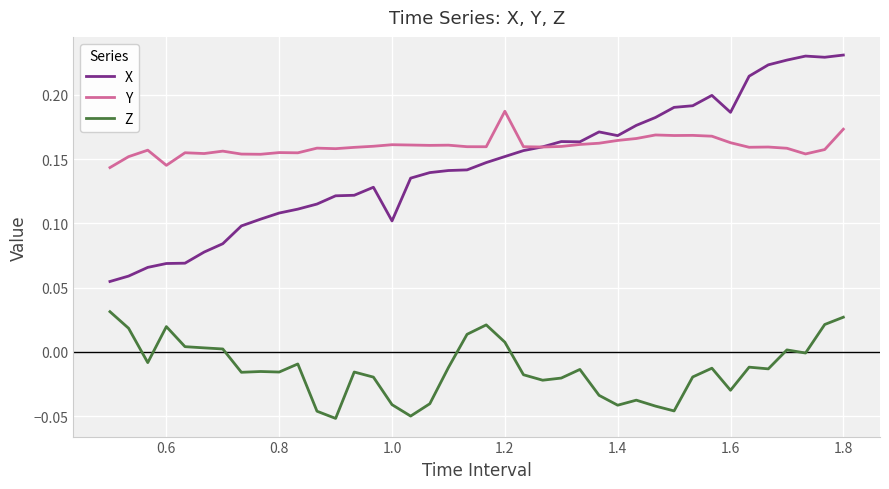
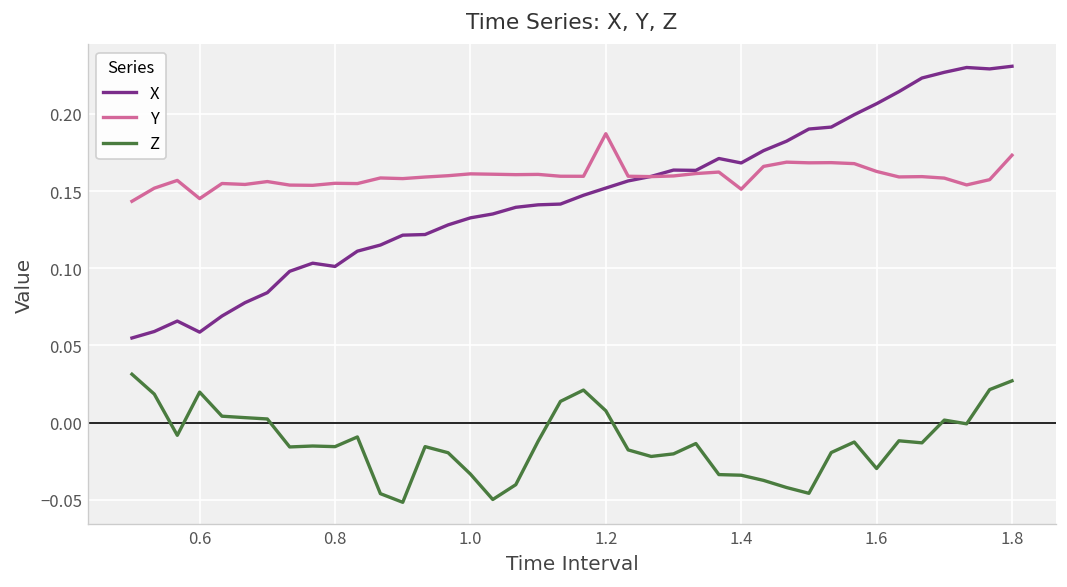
X, 0.6: 0.069 -> 0.059
X, 0.8: 0.108 -> 0.101
X, 1.0: 0.102 -> 0.133
Z, 1.0: -0.041 -> -0.033
Y, 1.4: 0.165 -> 0.151
Z, 1.4: -0.041 -> -0.034
X, 1.6: 0.186 -> 0.207
